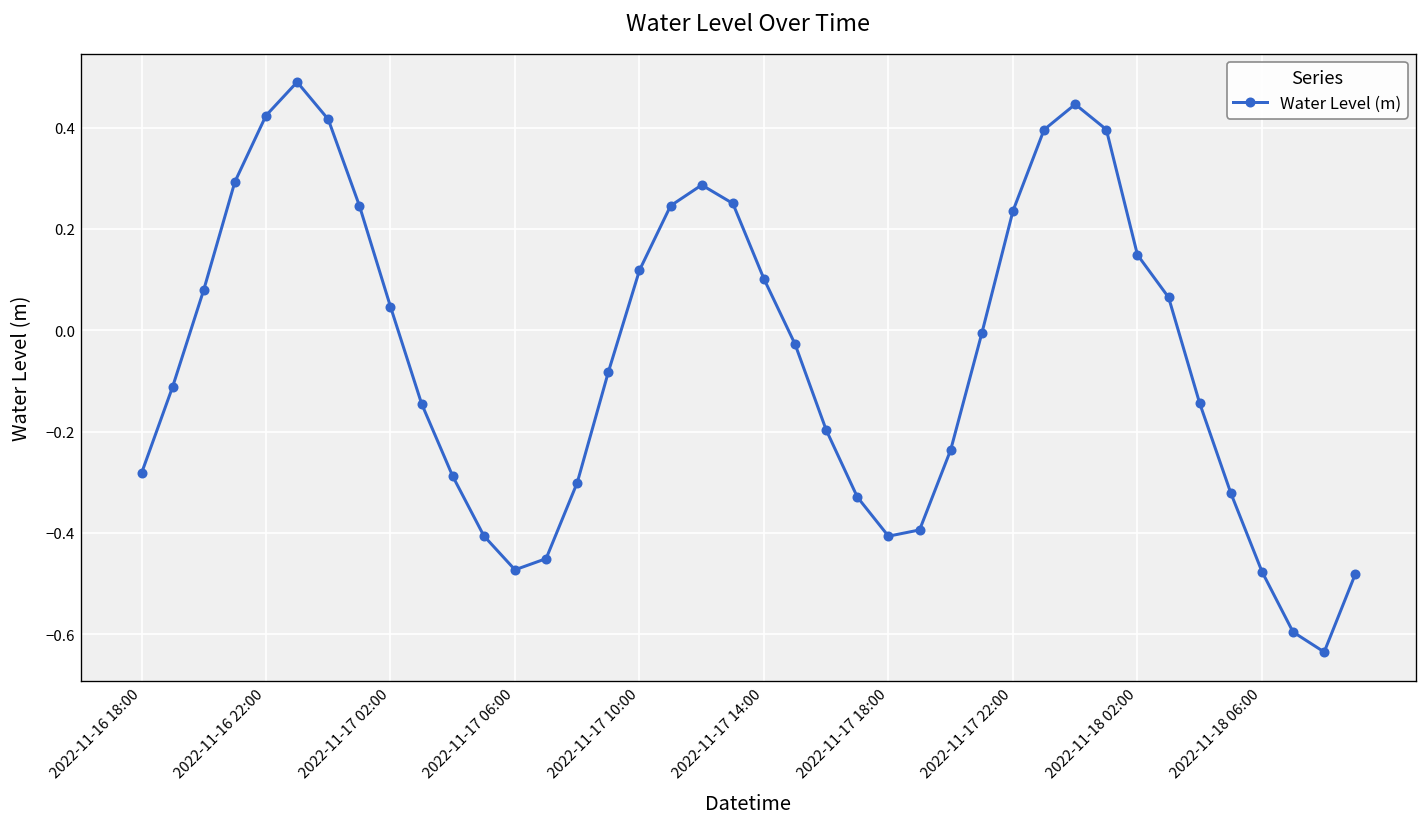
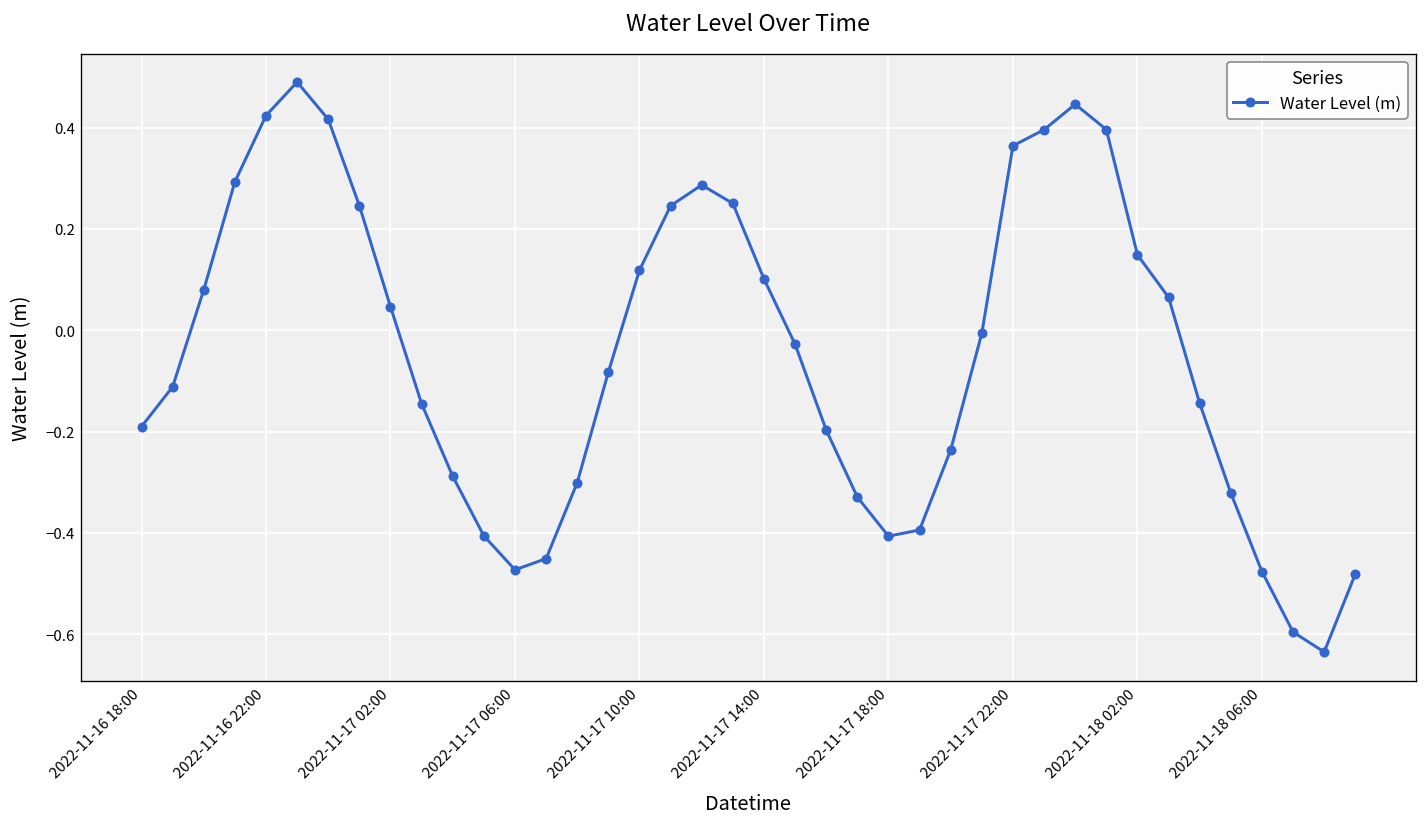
2022-11-16 18:00: -0.28 -> -0.19
2022-11-17 22:00: 0.24 -> 0.36
